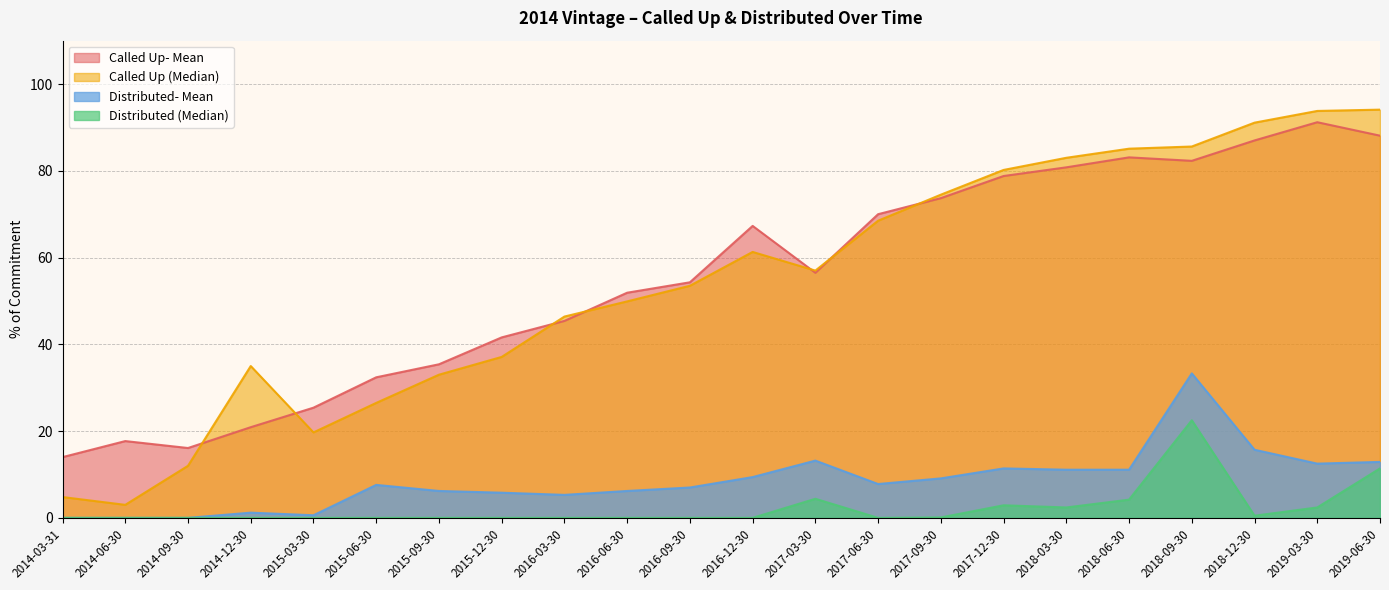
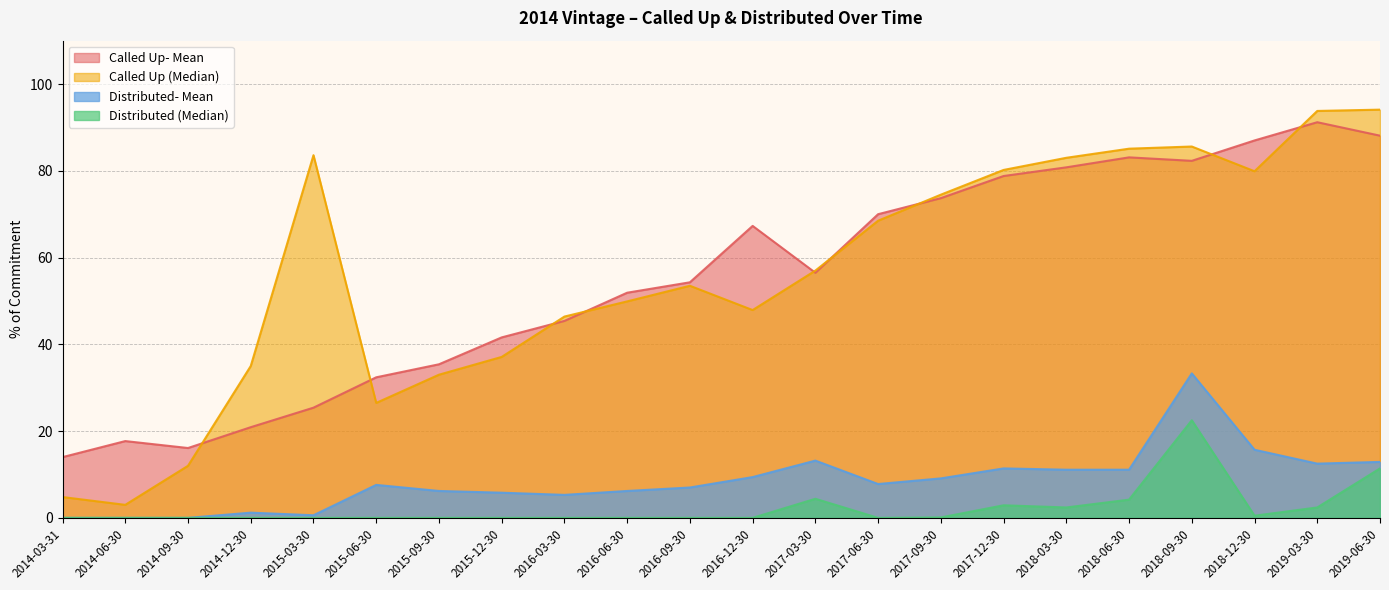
Called Up (Median), 2015-03-30: 20 -> 84
Called Up (Median), 2016-12-30: 61 -> 48
Called Up (Median), 2018-12-30: 91 -> 80
